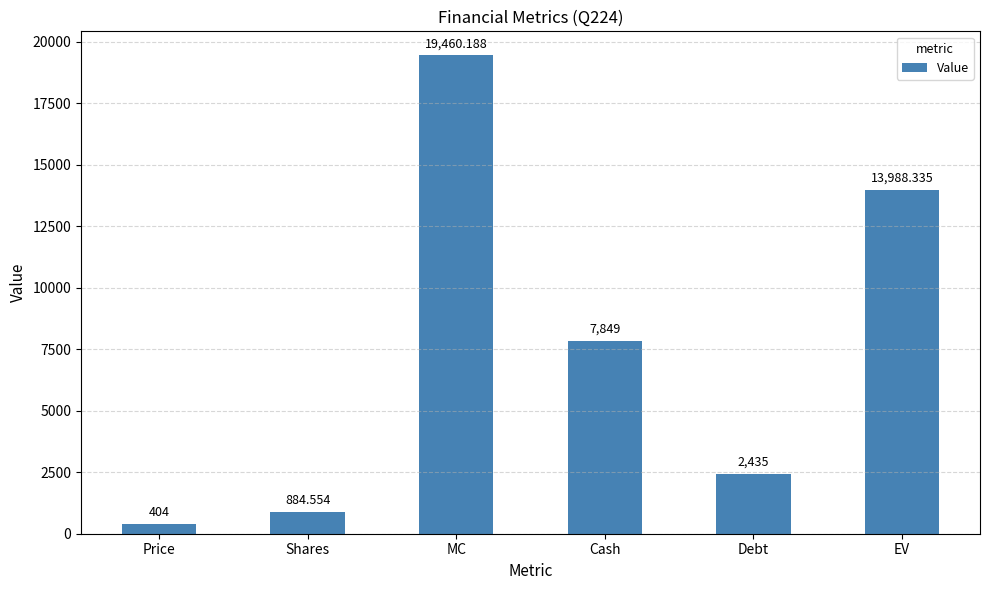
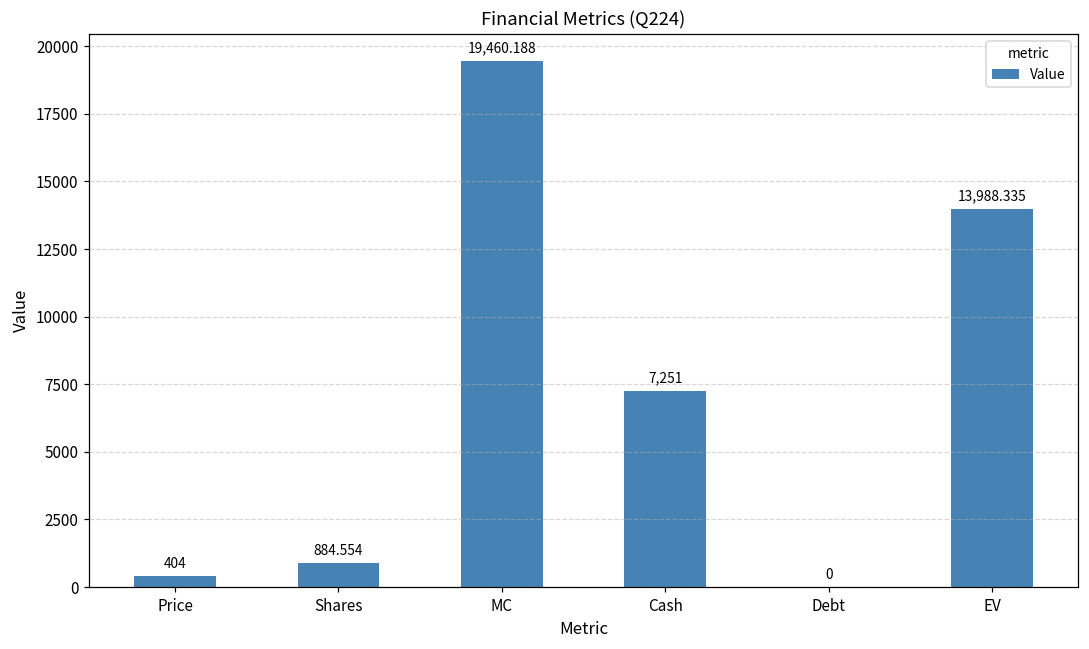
Cash: 7,849 -> 7,251
Debt: 2,435 -> 0
